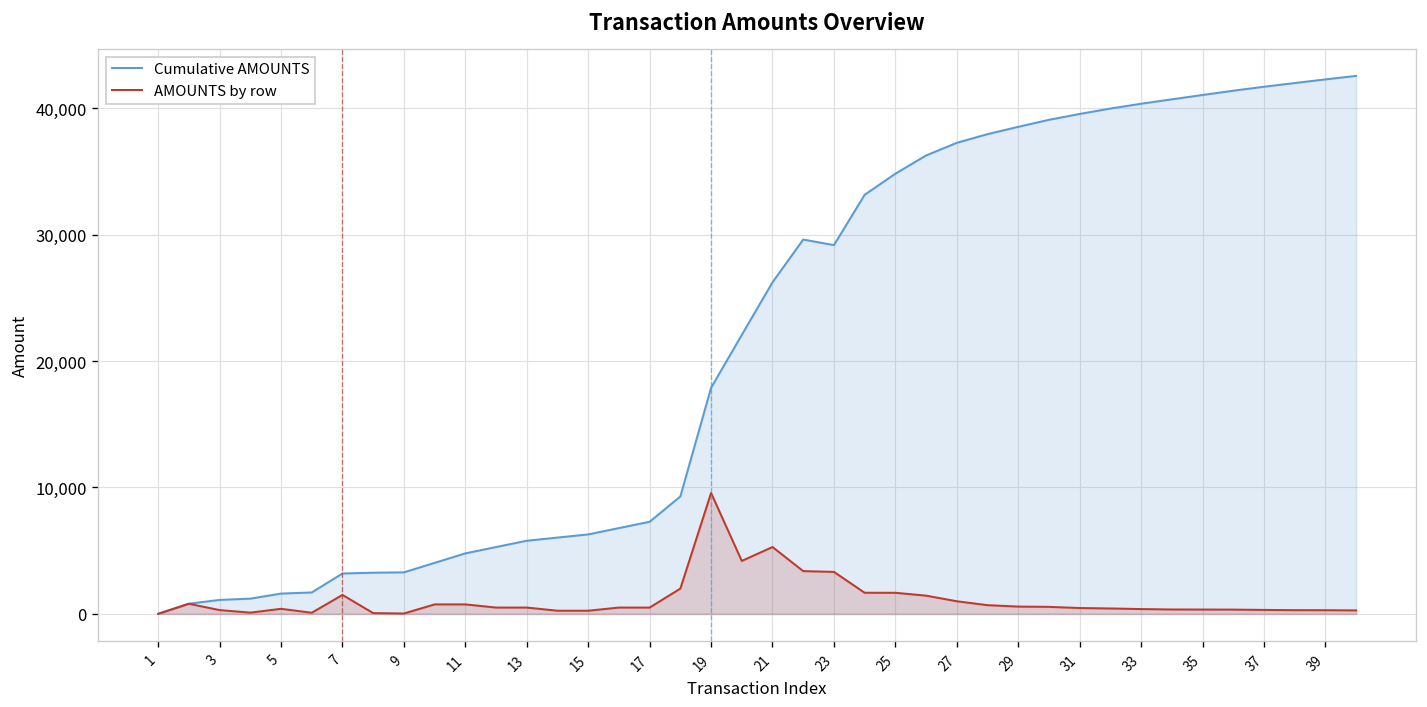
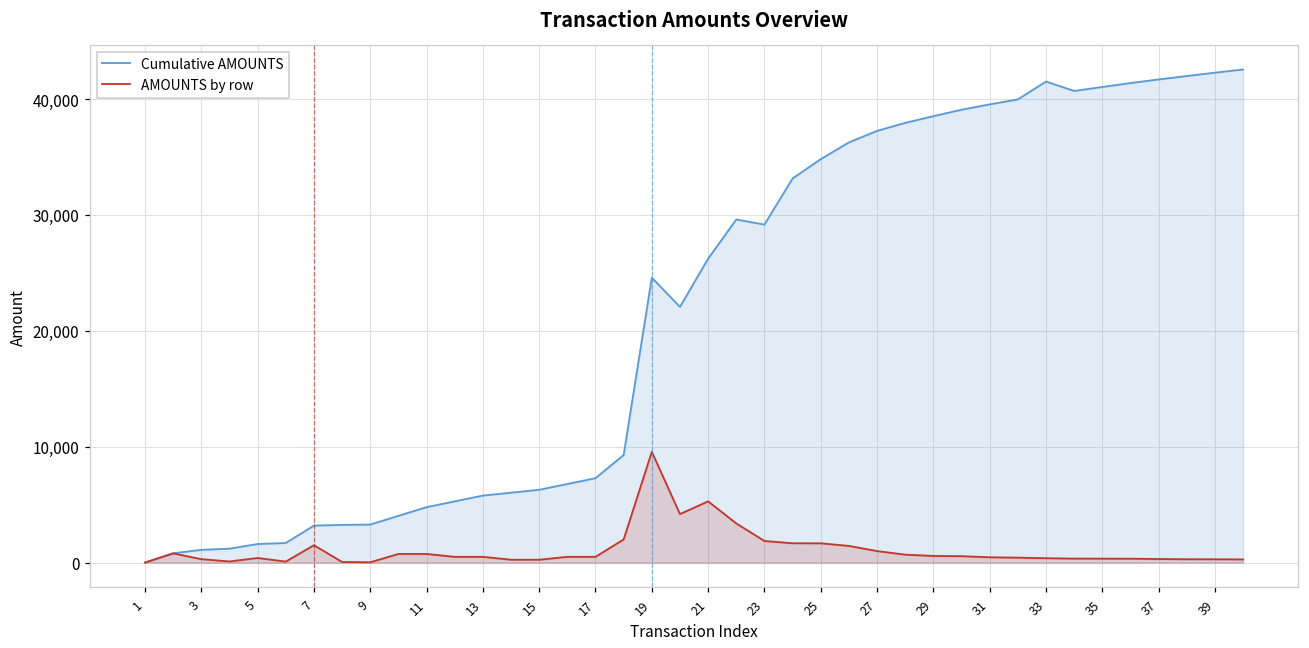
Cumulative AMOUNTS, 19: 17,900 -> 24,600
AMOUNTS by row, 23: 3,300 -> 1,900
Cumulative AMOUNTS, 33: 40,300 -> 41,500
